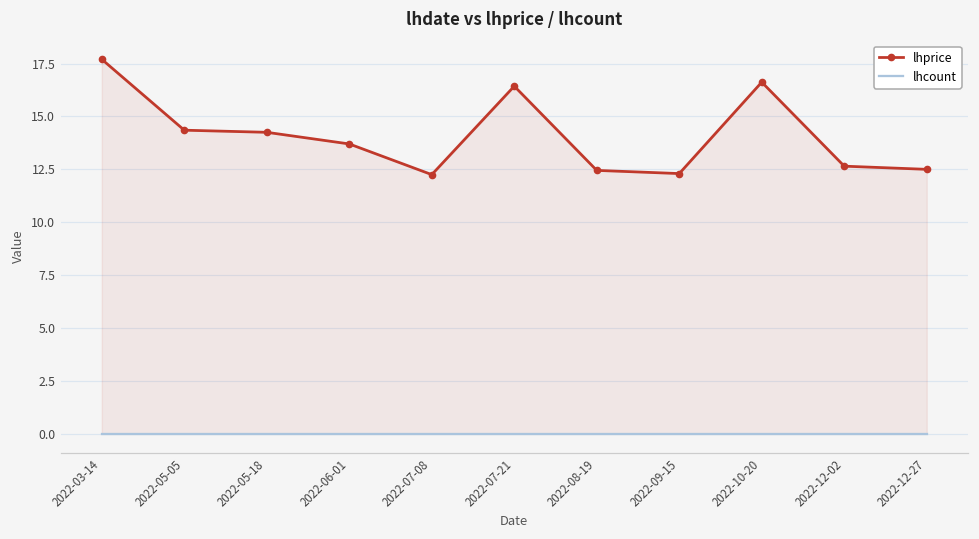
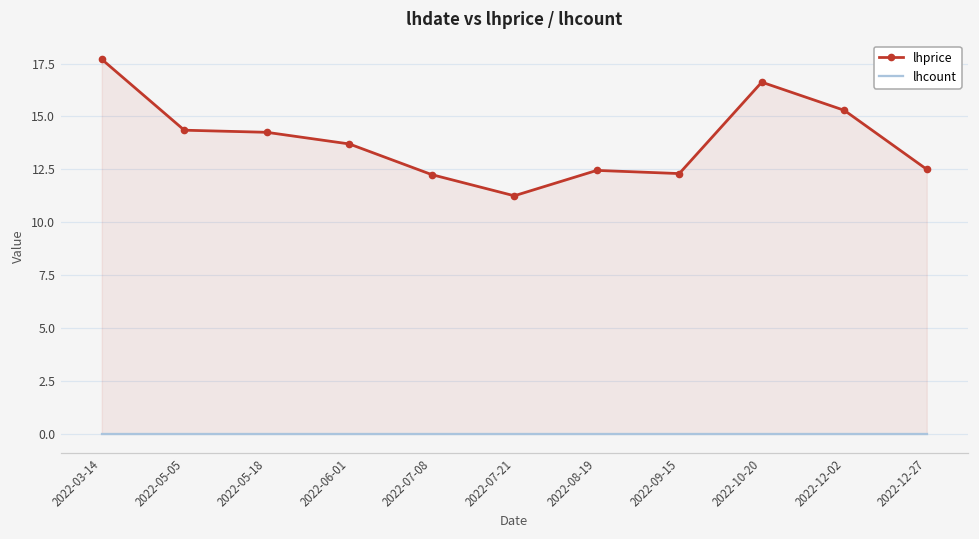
lhprice, 2022-07-21: 16.4 -> 11.3
lhprice, 2022-12-02: 12.7 -> 15.3
